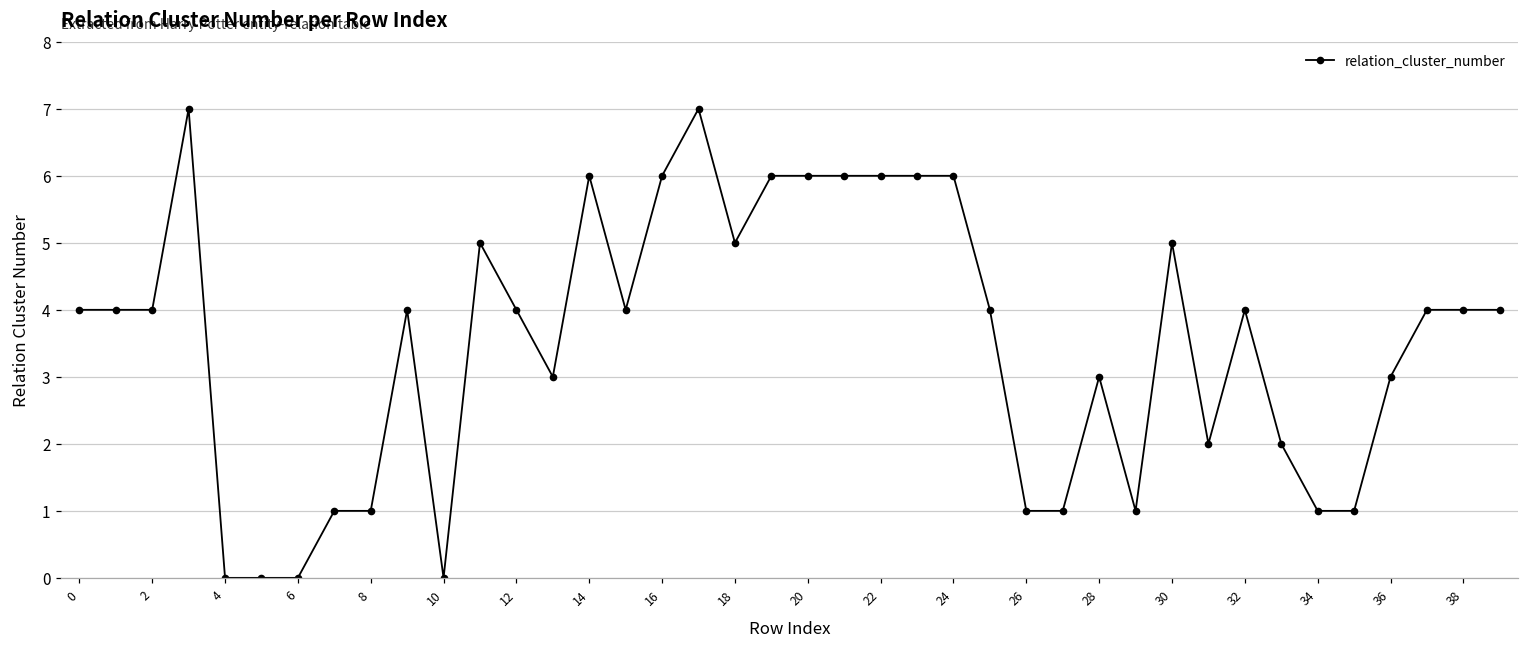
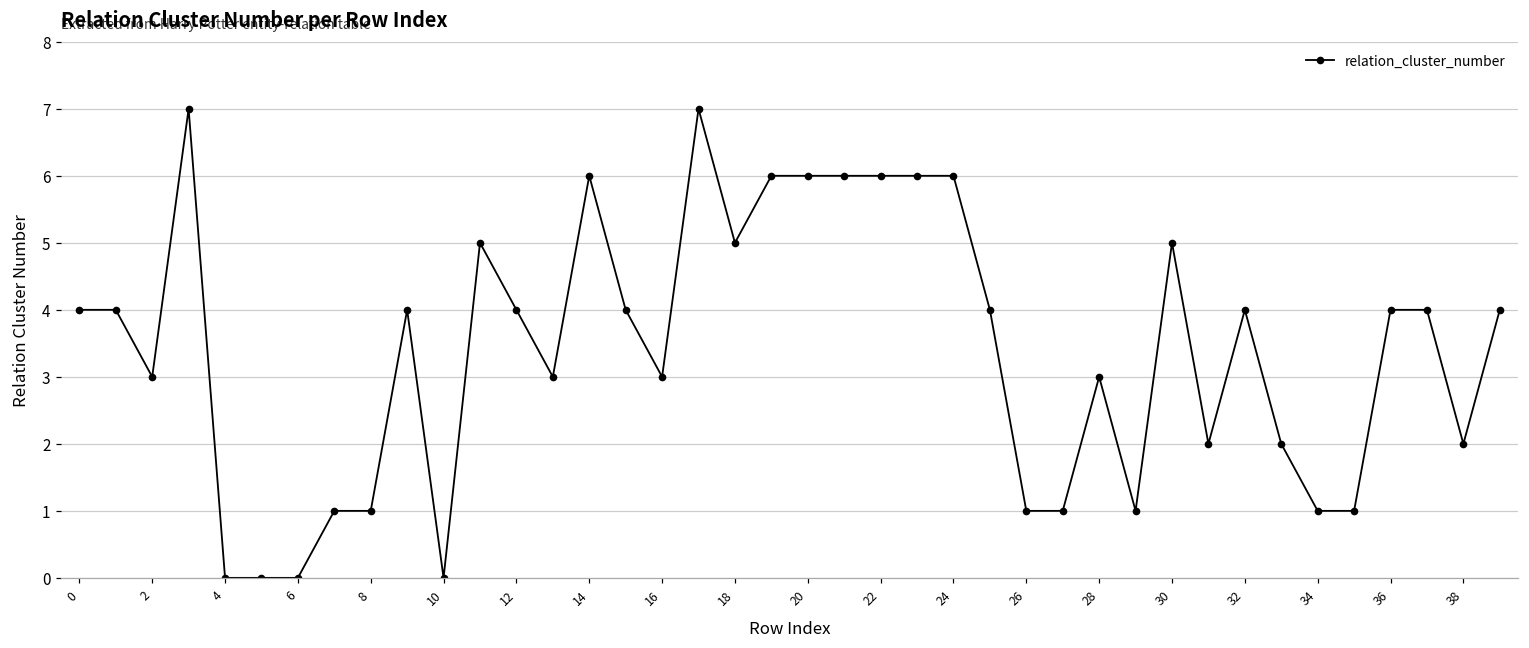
2: 4 -> 3
16: 6 -> 3
36: 3 -> 4
38: 4 -> 2
